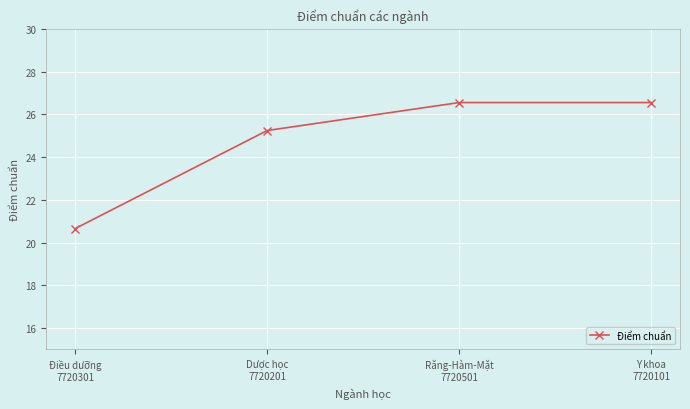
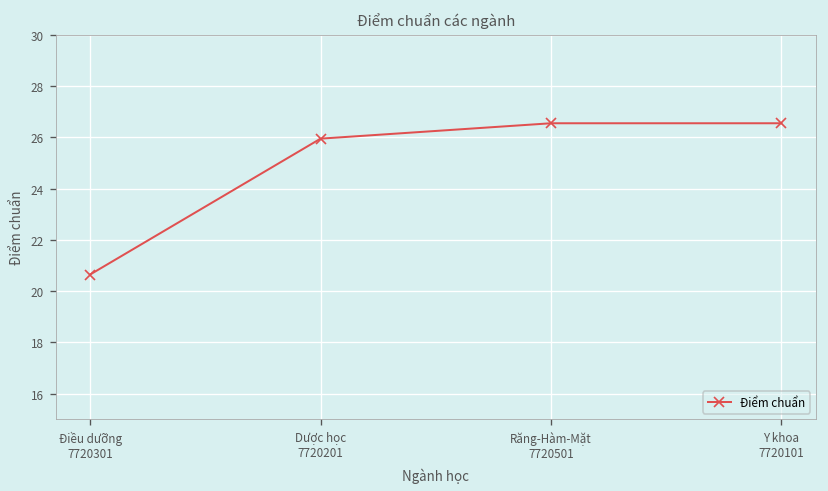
Dược học 7720201: 25.2 -> 26.0
